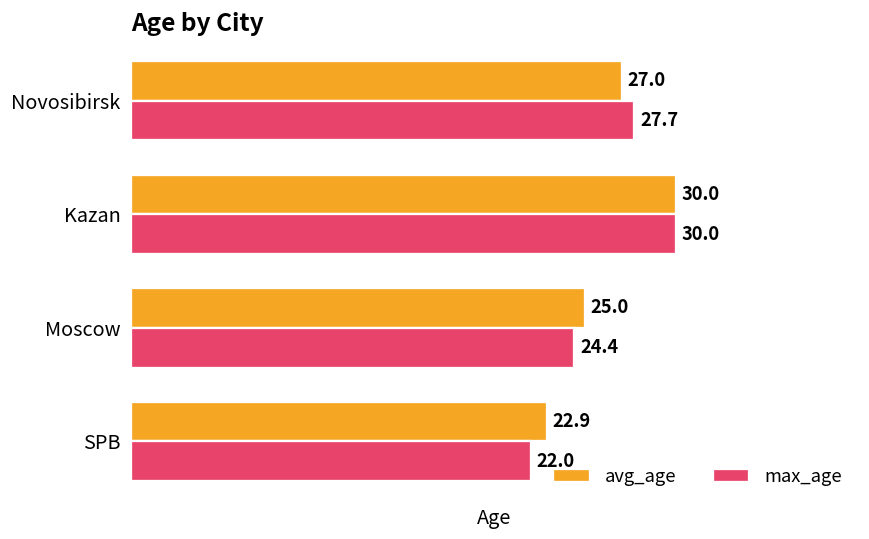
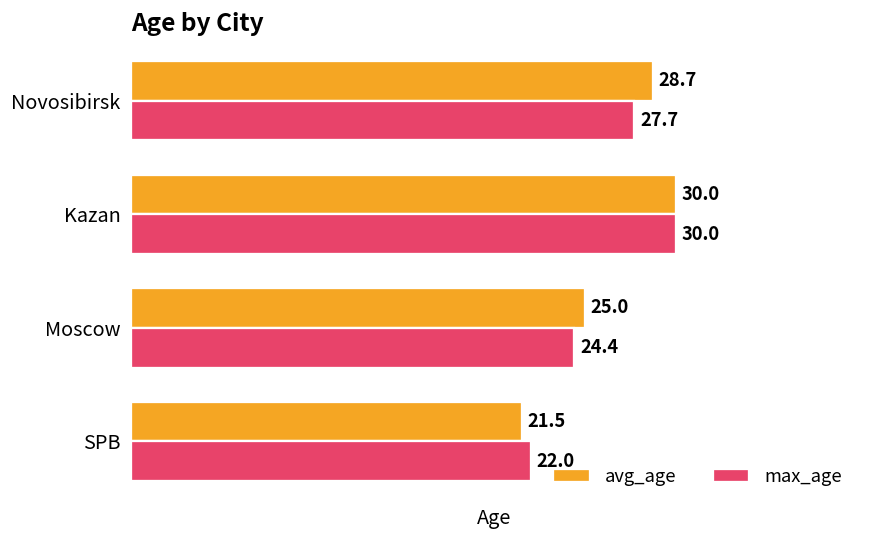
avg_age, Novosibirsk: 27.0 -> 28.7
avg_age, SPB: 22.9 -> 21.5
